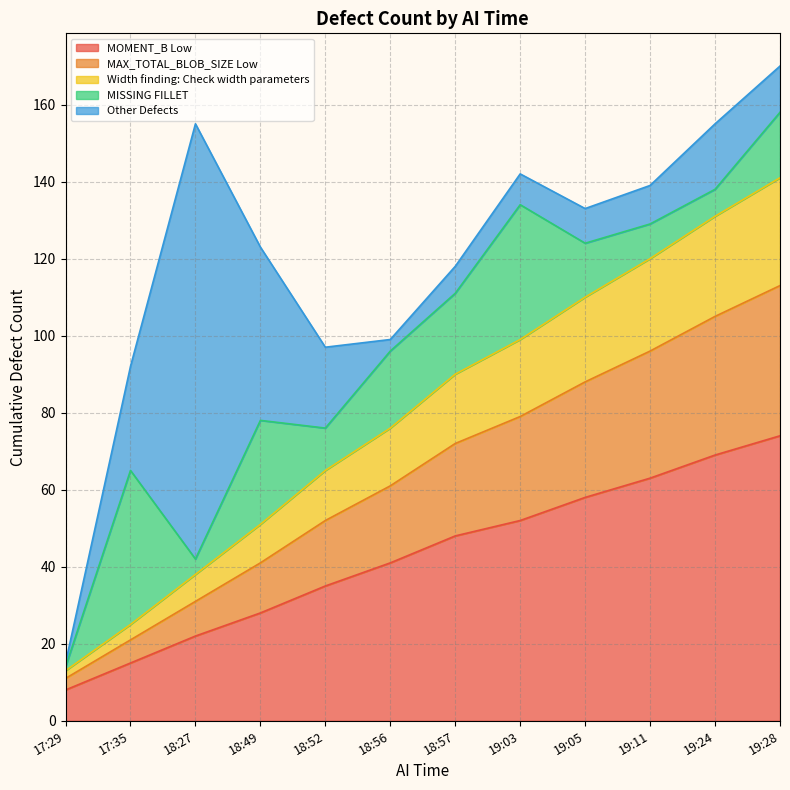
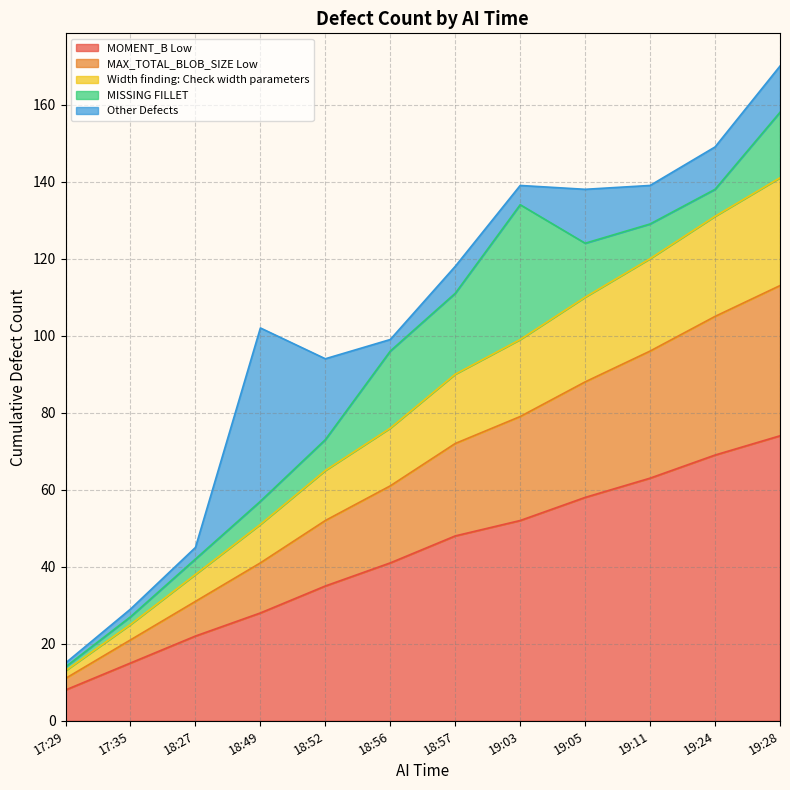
MISSING FILLET, 17:35: 40 -> 2
Other Defects, 17:35: 27 -> 2
Other Defects, 18:27: 113 -> 3
MISSING FILLET, 18:49: 27 -> 6
MISSING FILLET, 18:52: 11 -> 8
Other Defects, 19:03: 8 -> 5
Other Defects, 19:05: 9 -> 14
Other Defects, 19:24: 17 -> 11
